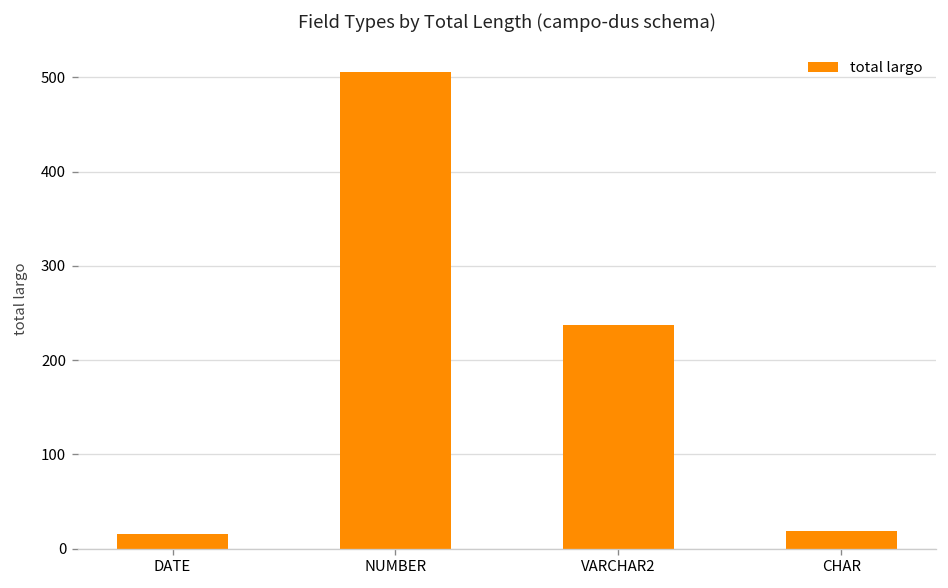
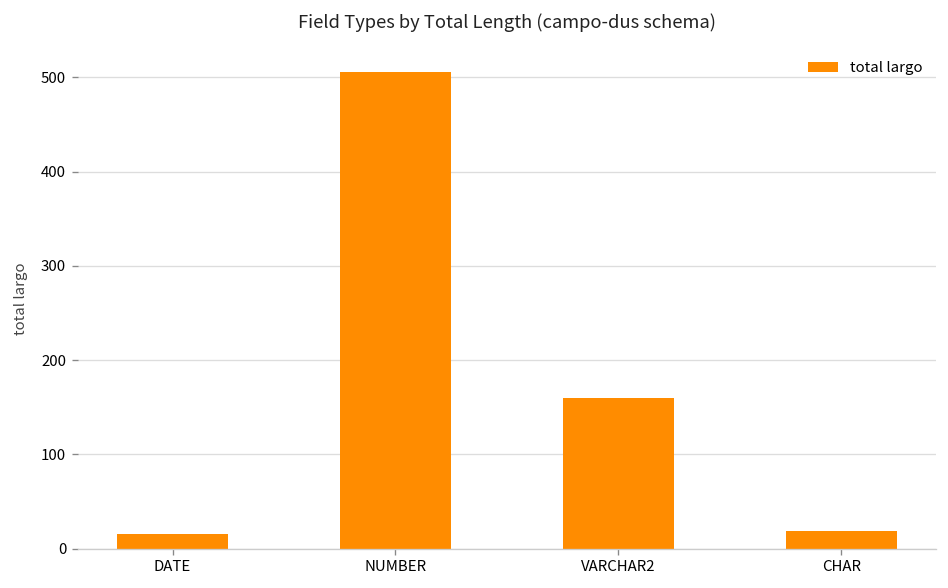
VARCHAR2: 240 -> 160
